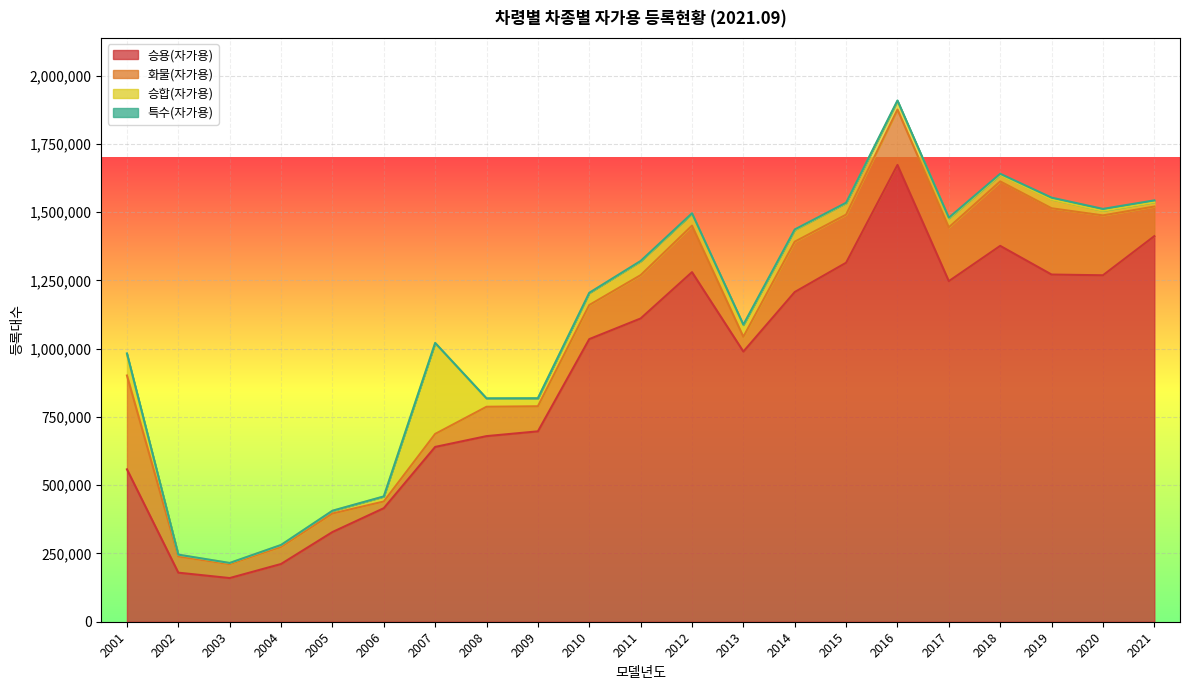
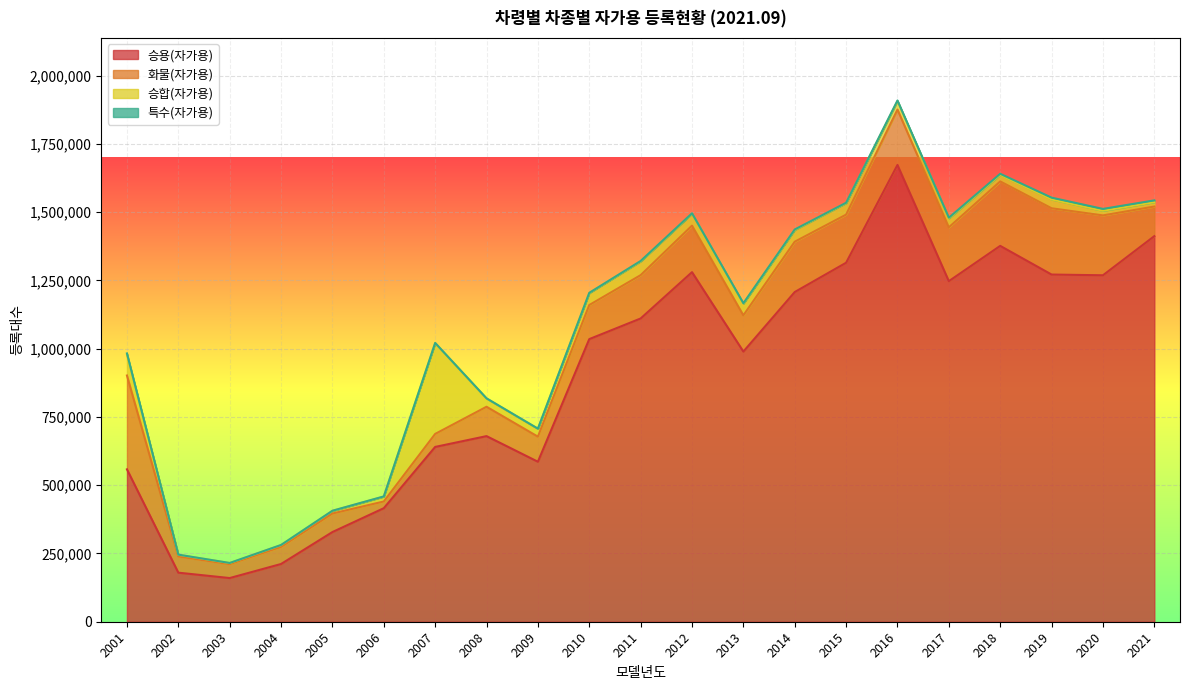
승용(자가용), 2009: 700,000 -> 590,000
화물(자가용), 2013: 50,000 -> 130,000
